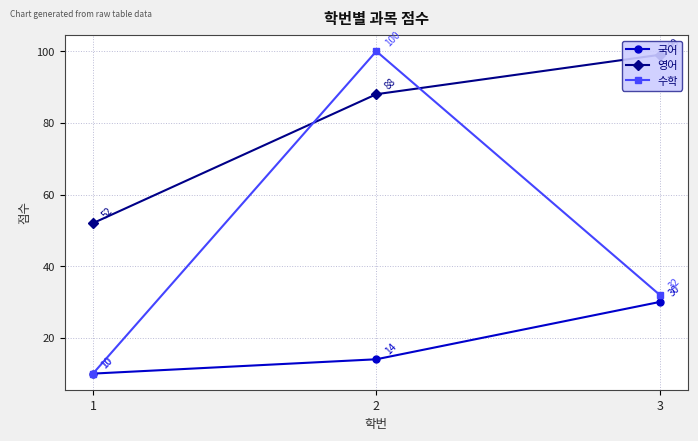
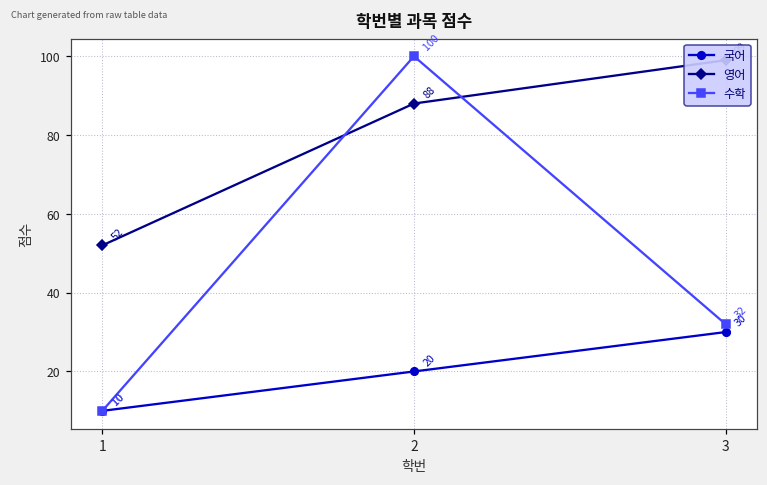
국어, 2: 14 -> 20
